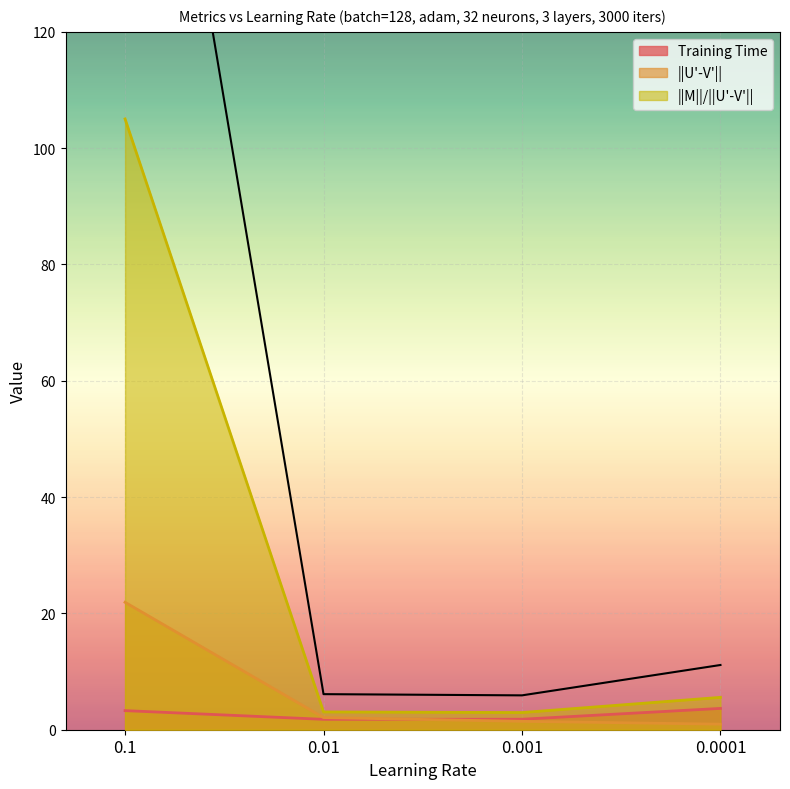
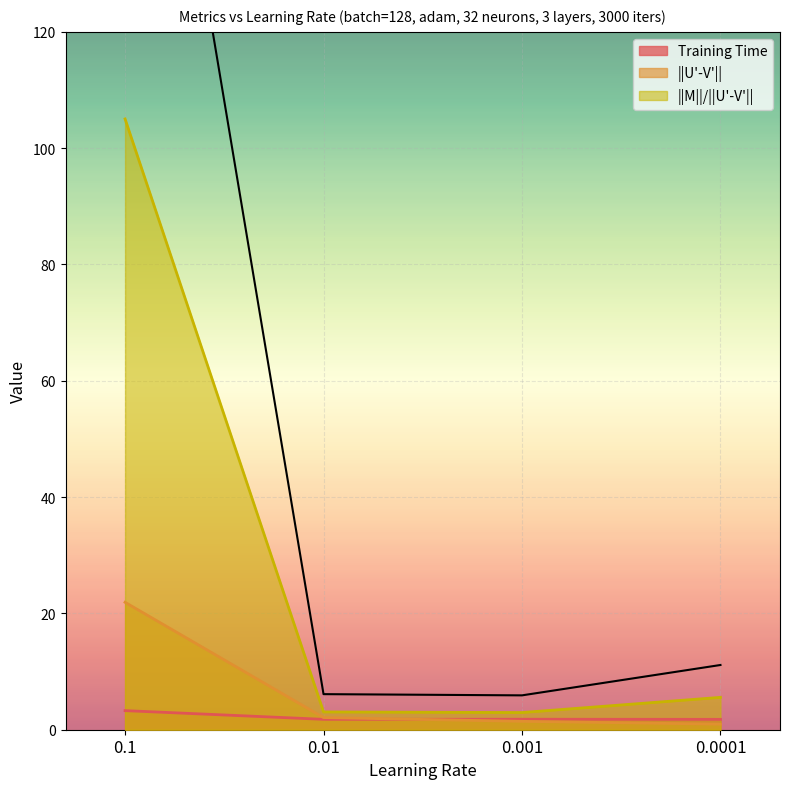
Training Time, 0.0001: 4 -> 2
